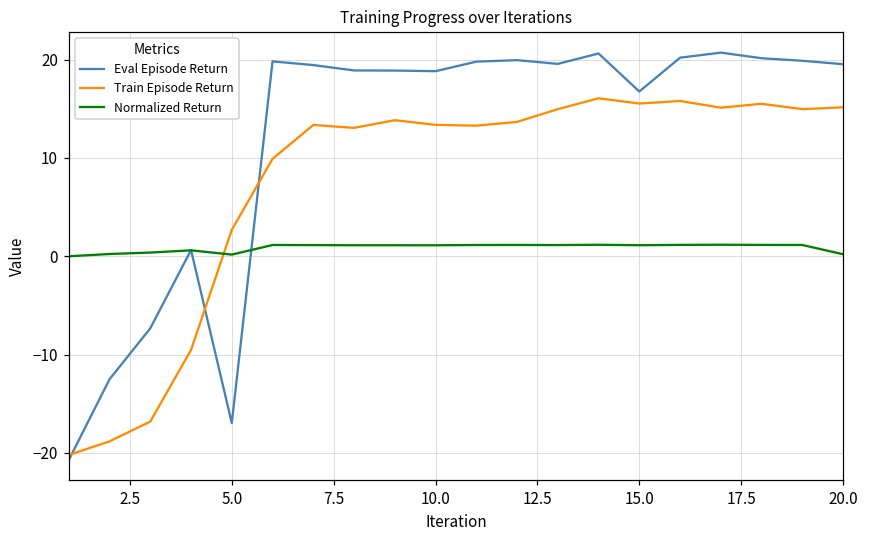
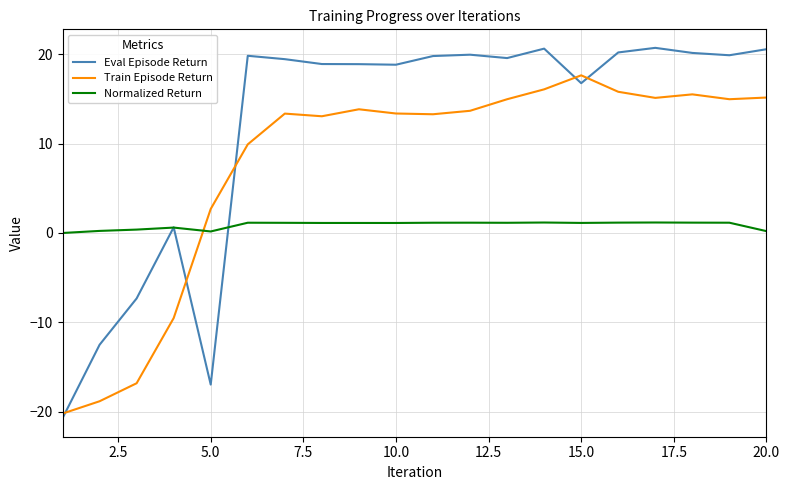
Train Episode Return, 15.0: 16 -> 18
Eval Episode Return, 20.0: 20 -> 21
